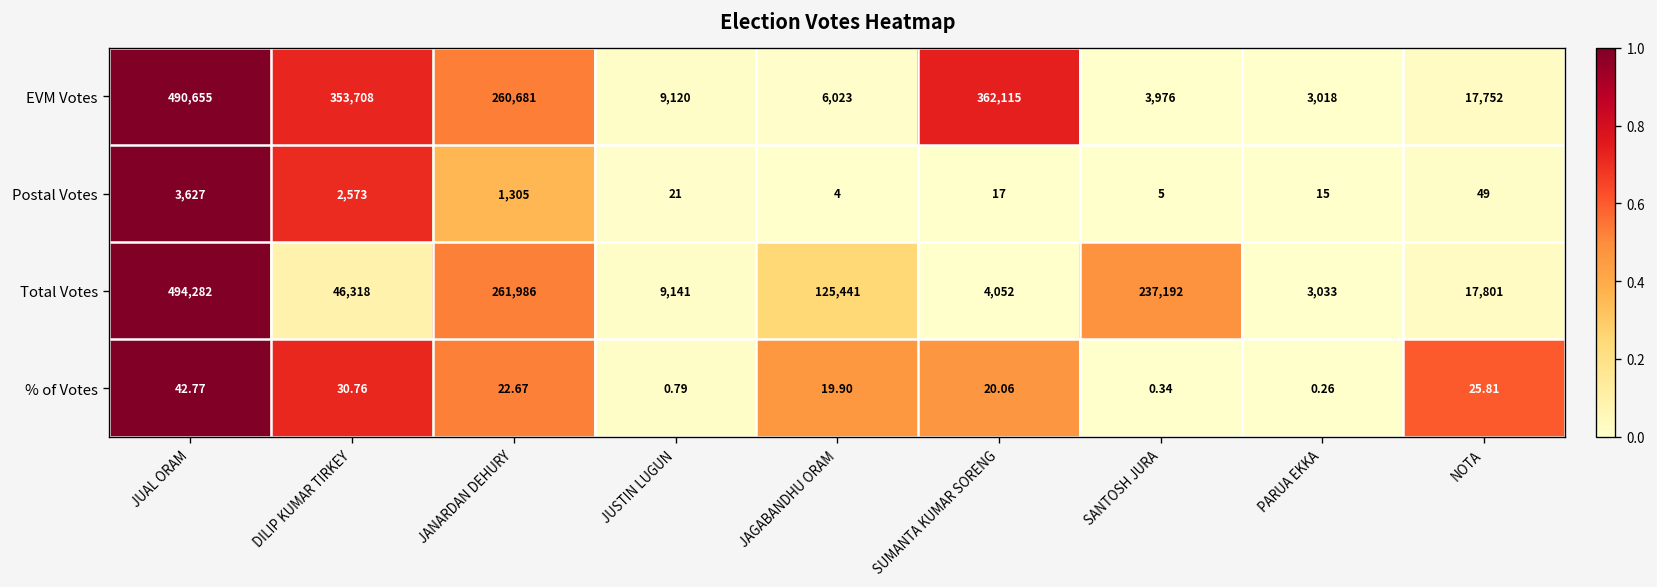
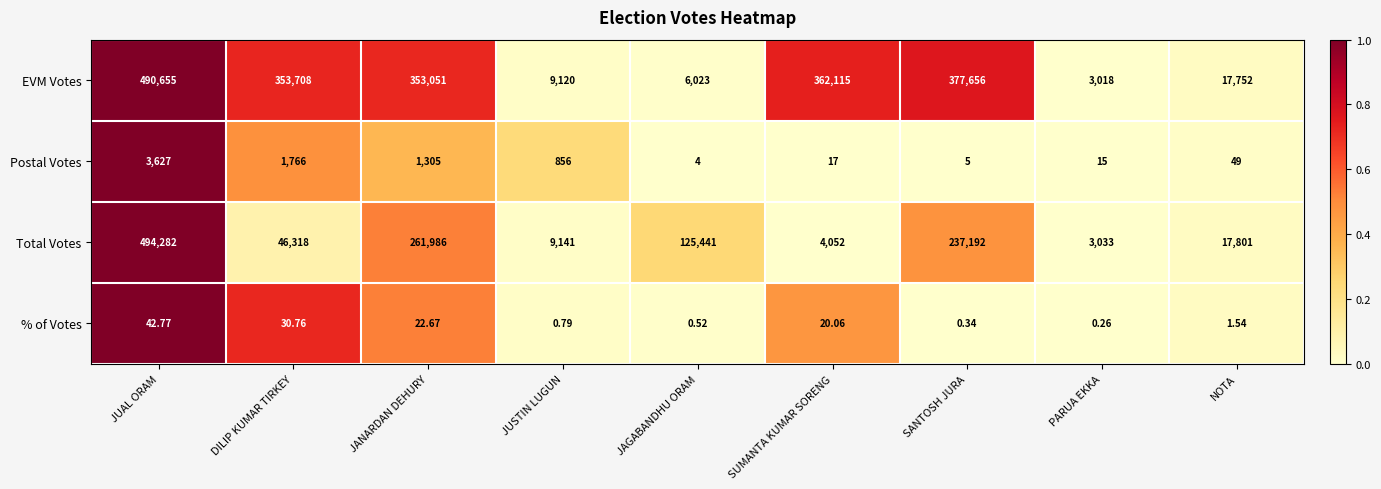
EVM Votes, JANARDAN DEHURY: 260,681 -> 353,051
EVM Votes, SANTOSH JURA: 3,976 -> 377,656
Postal Votes, DILIP KUMAR TIRKEY: 2,573 -> 1,766
Postal Votes, JUSTIN LUGUN: 21 -> 856
% of Votes, JAGABANDHU ORAM: 19.90 -> 0.52
% of Votes, NOTA: 25.81 -> 1.54
